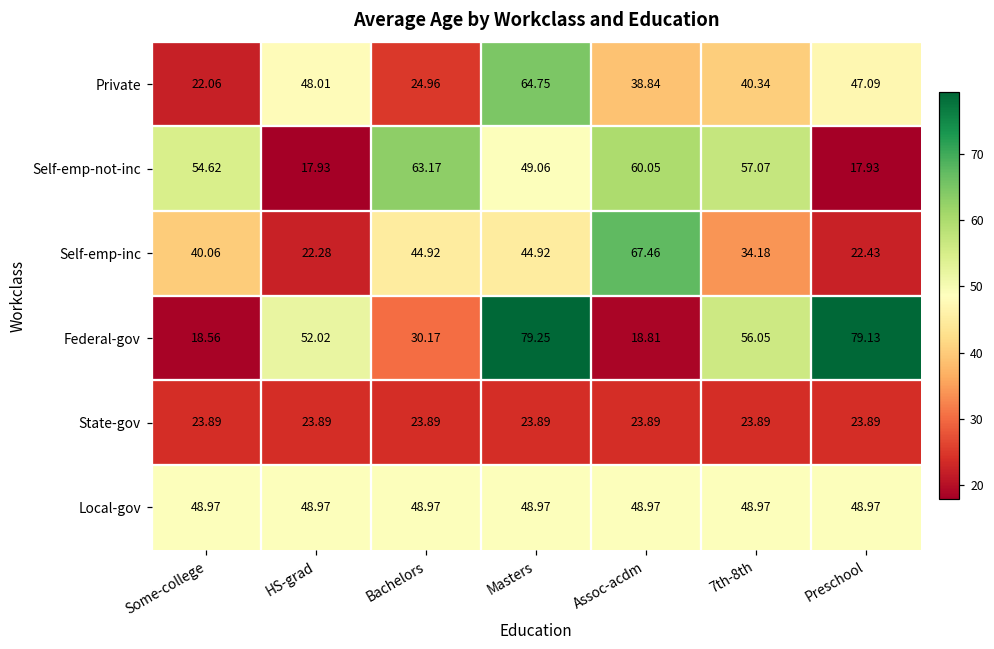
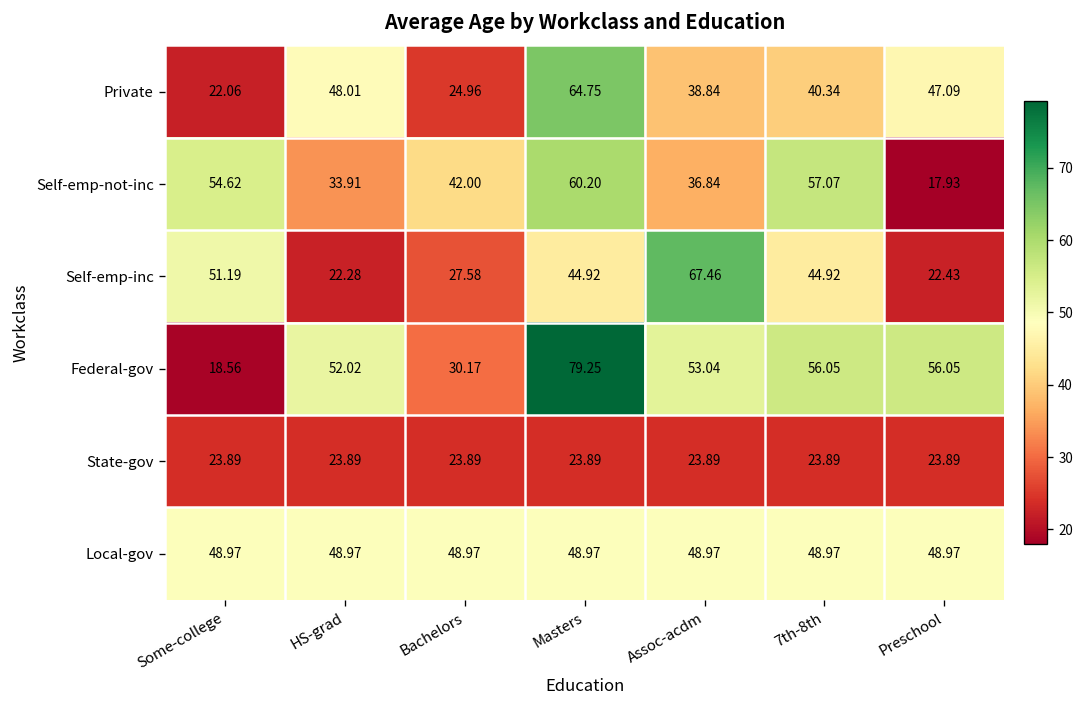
Self-emp-not-inc, HS-grad: 17.93 -> 33.91
Self-emp-not-inc, Bachelors: 63.17 -> 42.00
Self-emp-not-inc, Masters: 49.06 -> 60.20
Self-emp-not-inc, Assoc-acdm: 60.05 -> 36.84
Self-emp-inc, Some-college: 40.06 -> 51.19
Self-emp-inc, Bachelors: 44.92 -> 27.58
Self-emp-inc, 7th-8th: 34.18 -> 44.92
Federal-gov, Assoc-acdm: 18.81 -> 53.04
Federal-gov, Preschool: 79.13 -> 56.05
